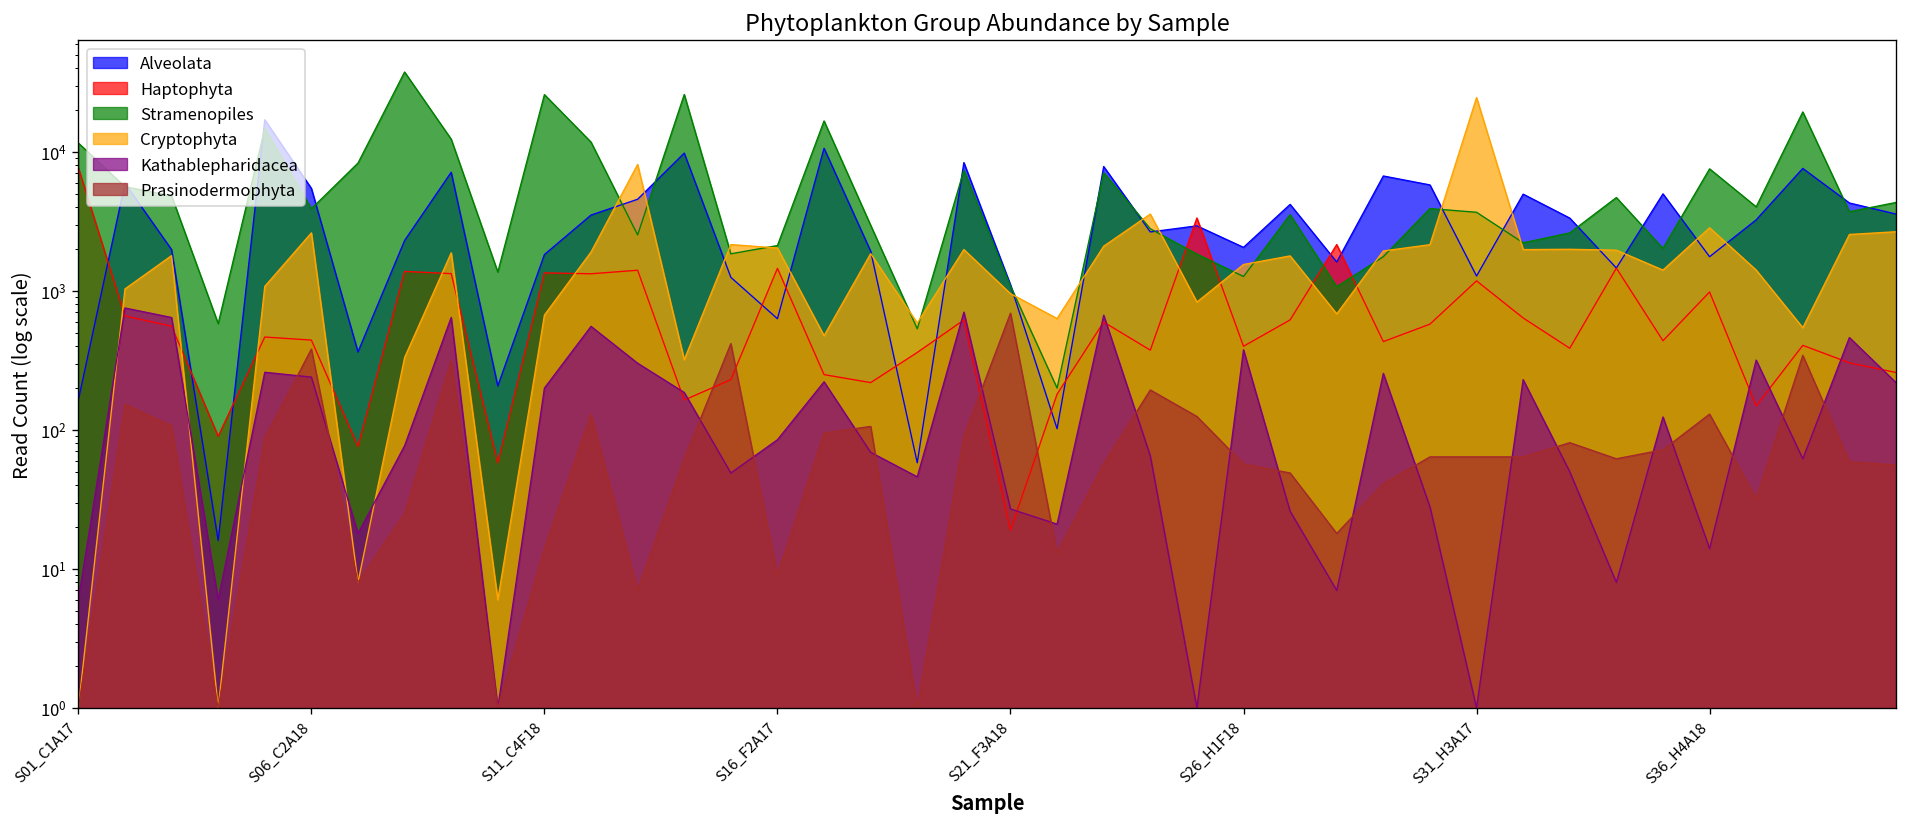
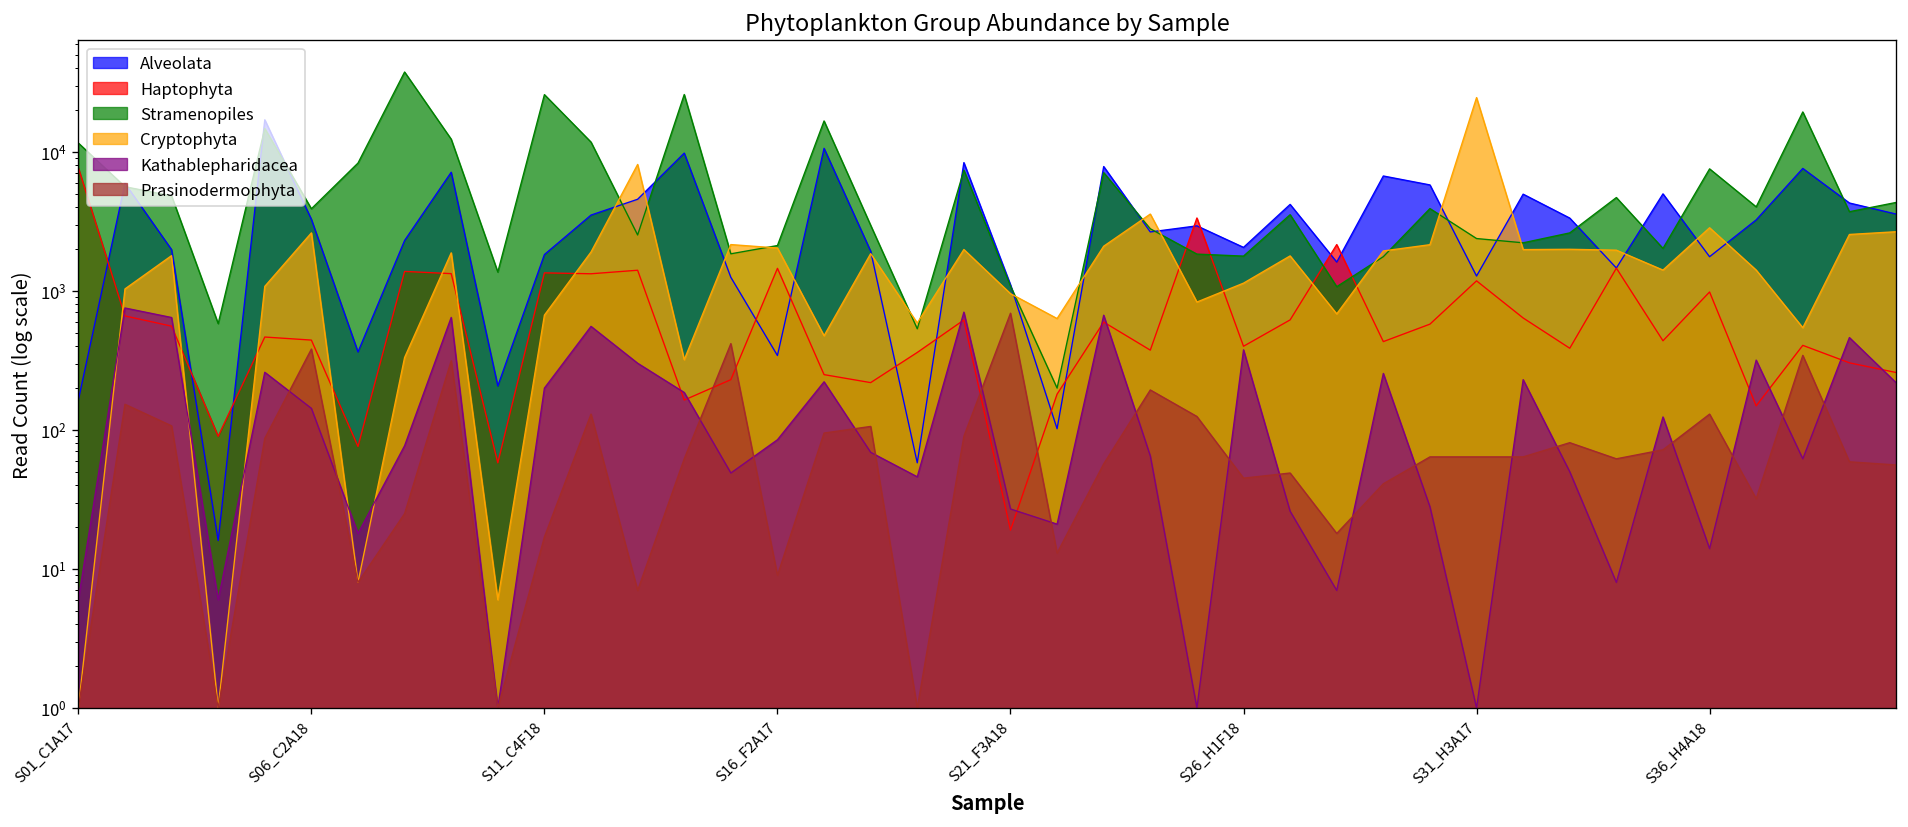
Alveolata, S06_C2A18: 5000 -> 3300
Kathablepharidacea, S06_C2A18: 240 -> 140
Prasinodermophyta, S11_C4F18: 14 -> 17
Alveolata, S16_F2A17: 600 -> 340
Stramenopiles, S26_H1F18: 1300 -> 1800
Cryptophyta, S26_H1F18: 1600 -> 1100
Prasinodermophyta, S26_H1F18: 60 -> 45
Stramenopiles, S31_H3A17: 3700 -> 2400
